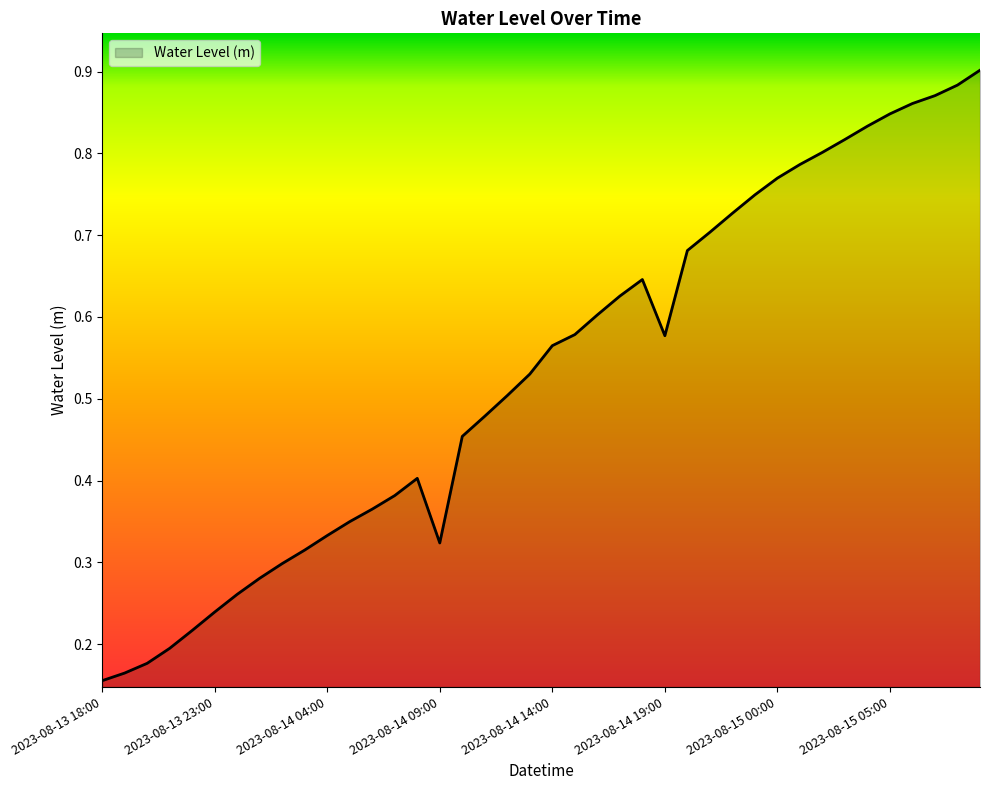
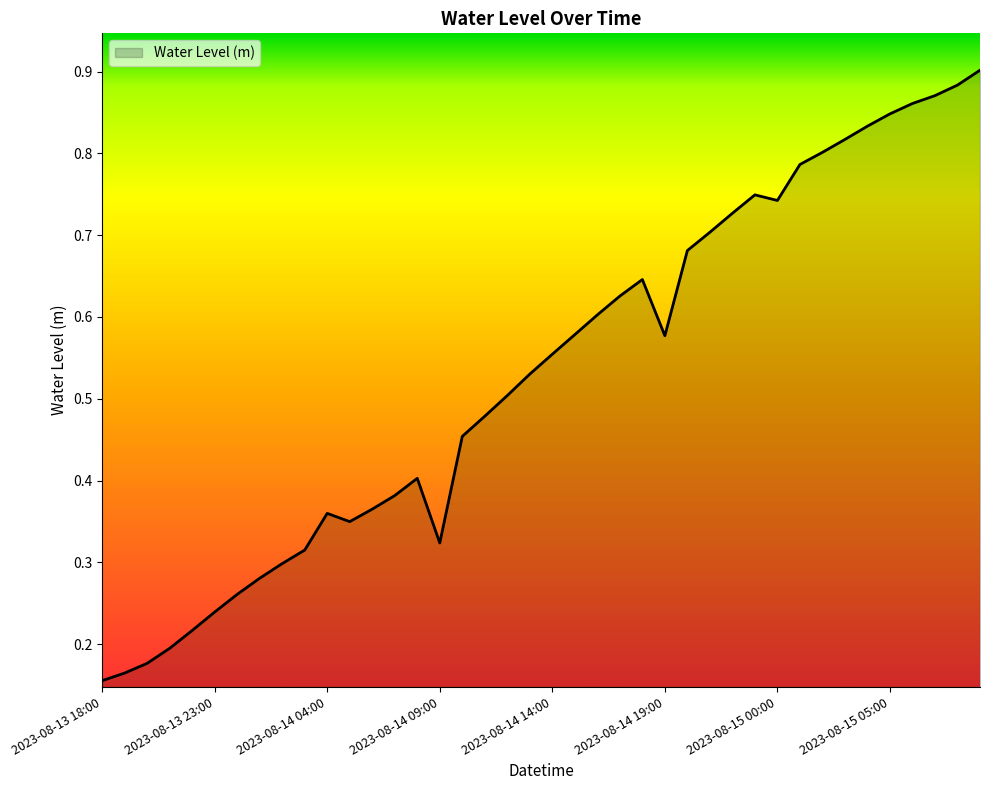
2023-08-14 04:00: 0.33 -> 0.36
2023-08-14 14:00: 0.56 -> 0.55
2023-08-15 00:00: 0.77 -> 0.74
